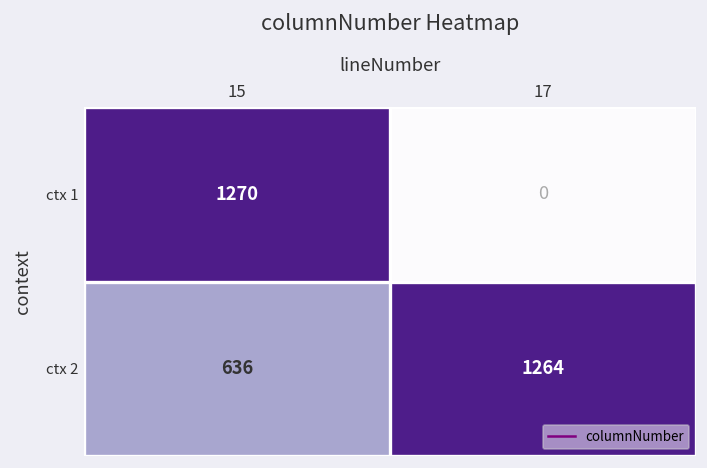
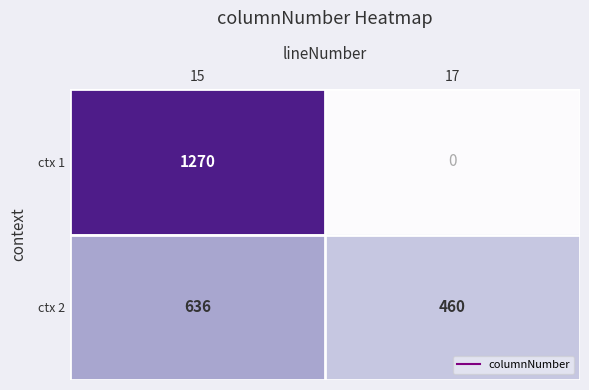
ctx 2, 17: 1264 -> 460
